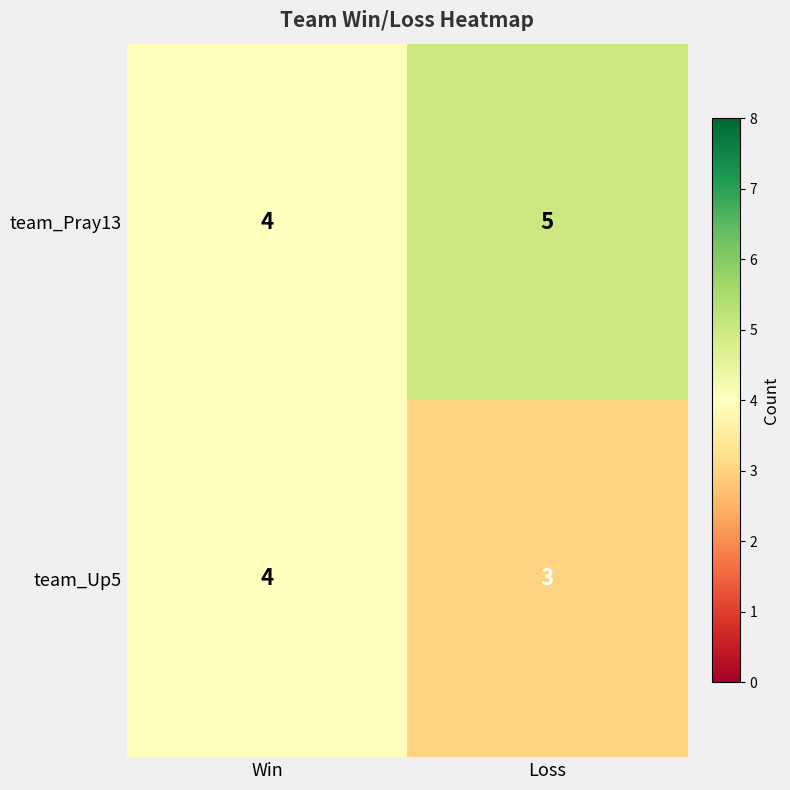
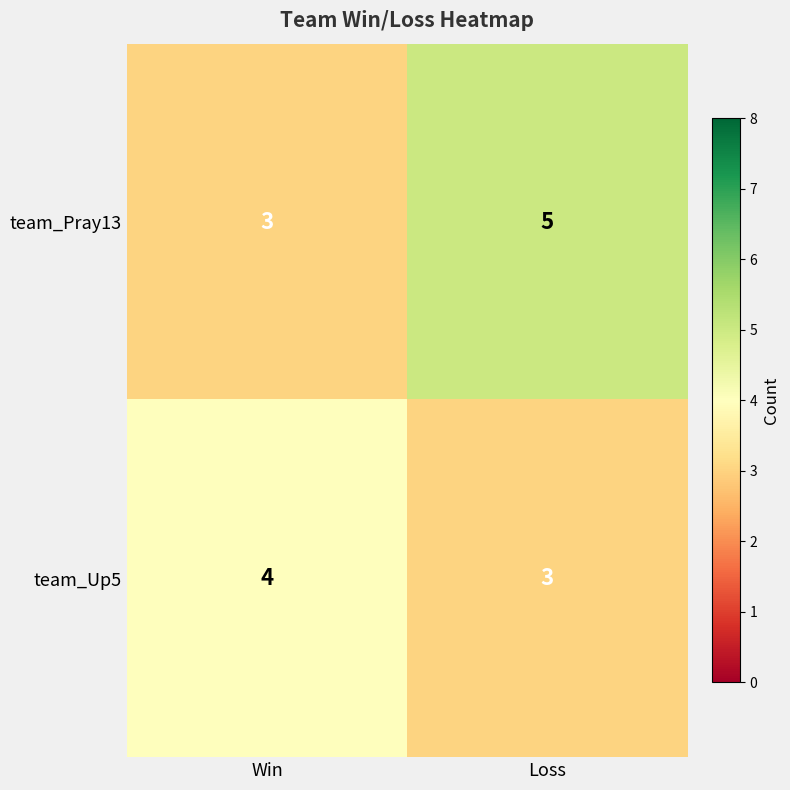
team_Pray13, Win: 4 -> 3
